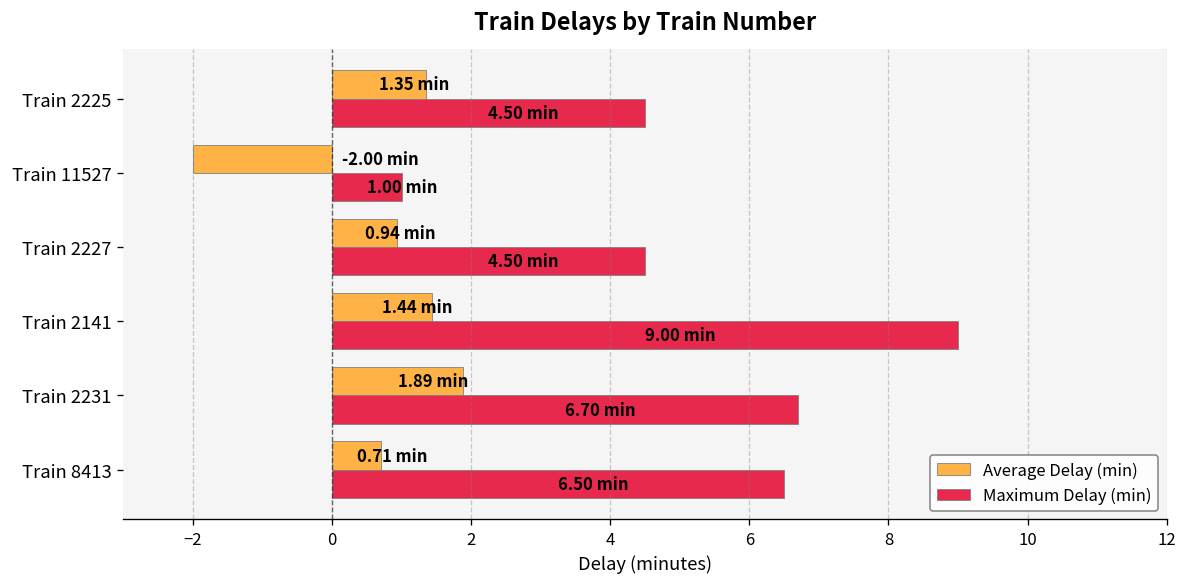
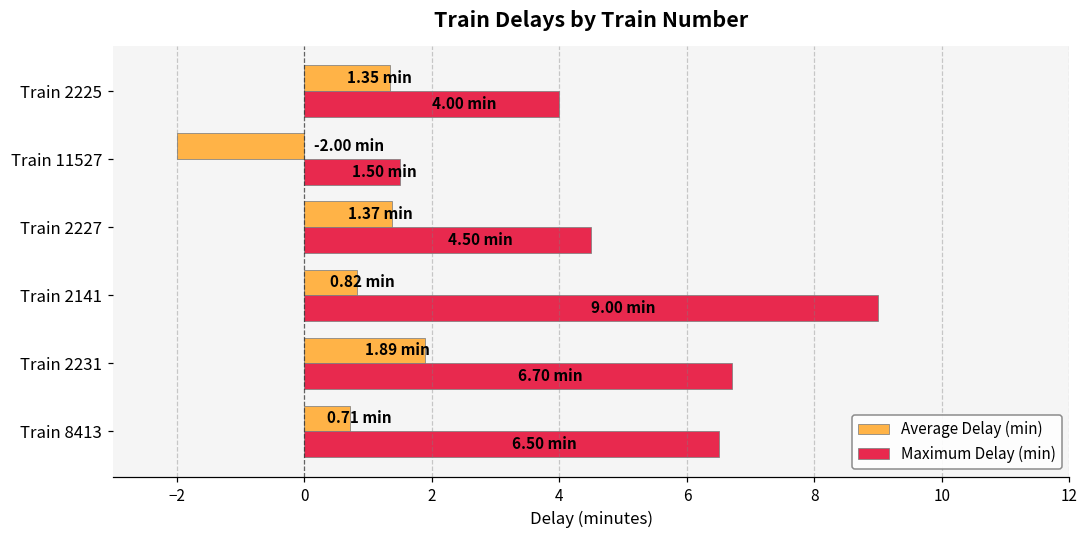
Maximum Delay (min), Train 2225: 4.50 -> 4.00
Maximum Delay (min), Train 11527: 1.00 -> 1.50
Average Delay (min), Train 2227: 0.94 -> 1.37
Average Delay (min), Train 2141: 1.44 -> 0.82
